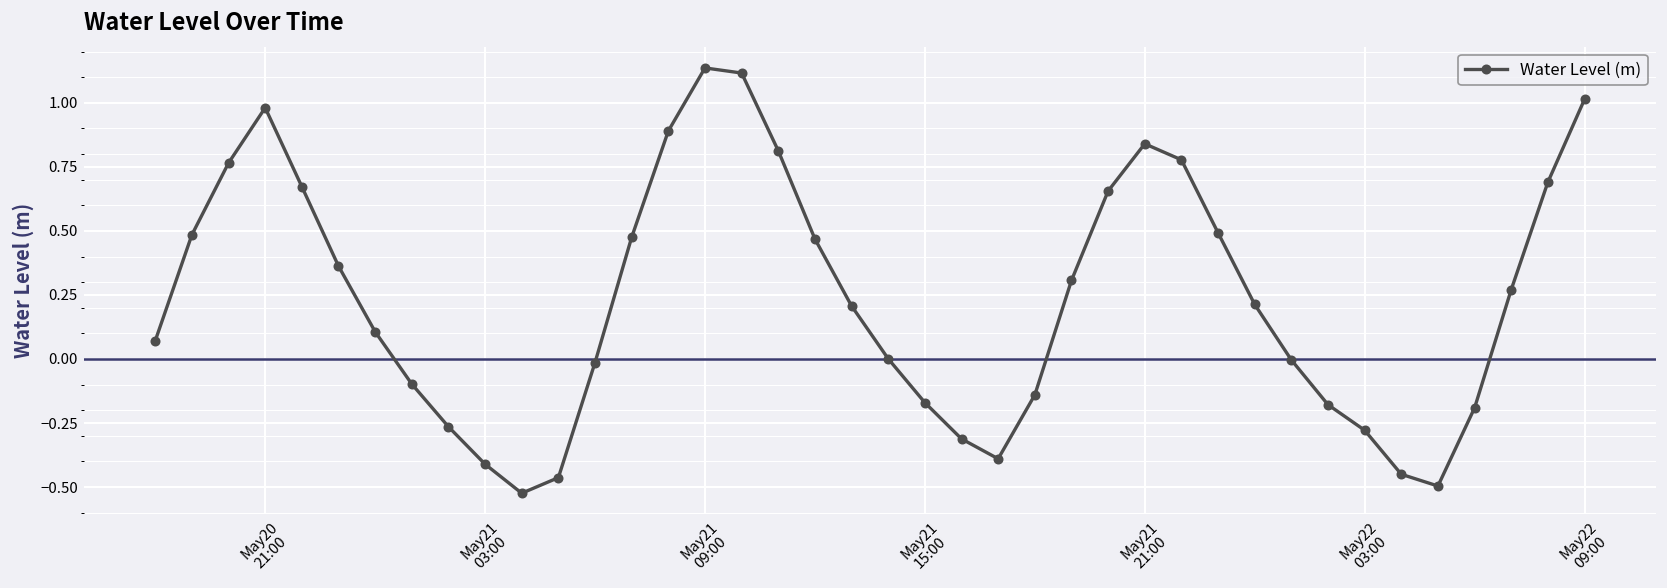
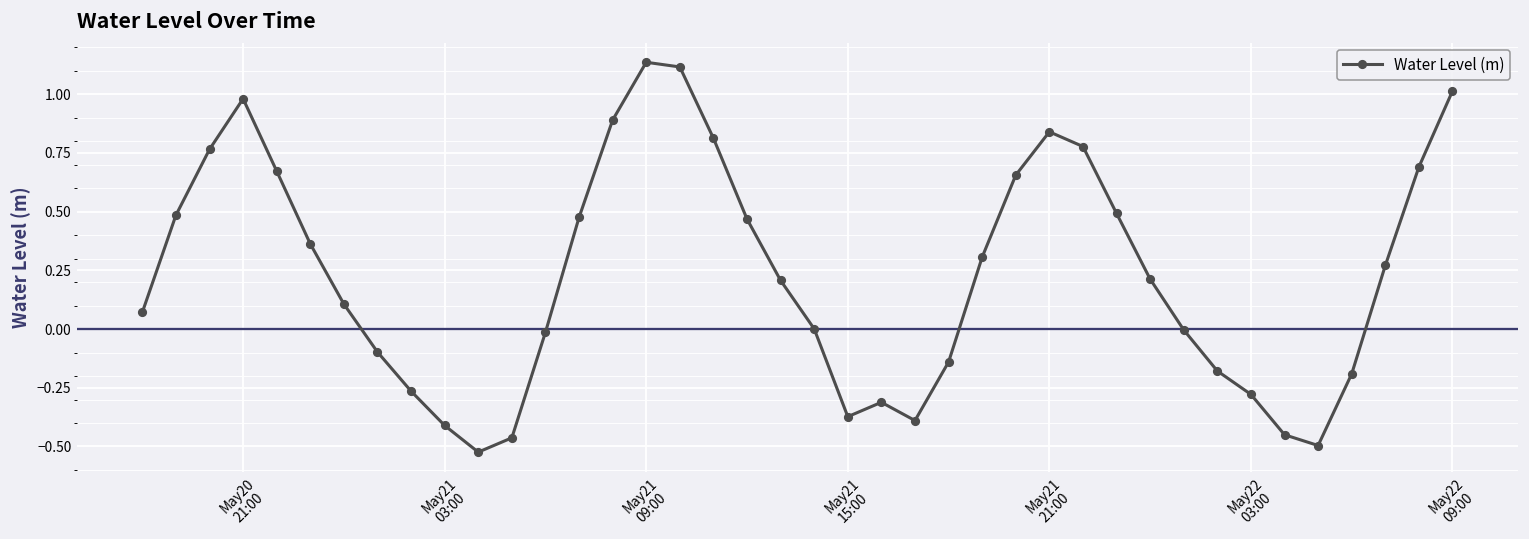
May21 15:00: -0.17 -> -0.37
